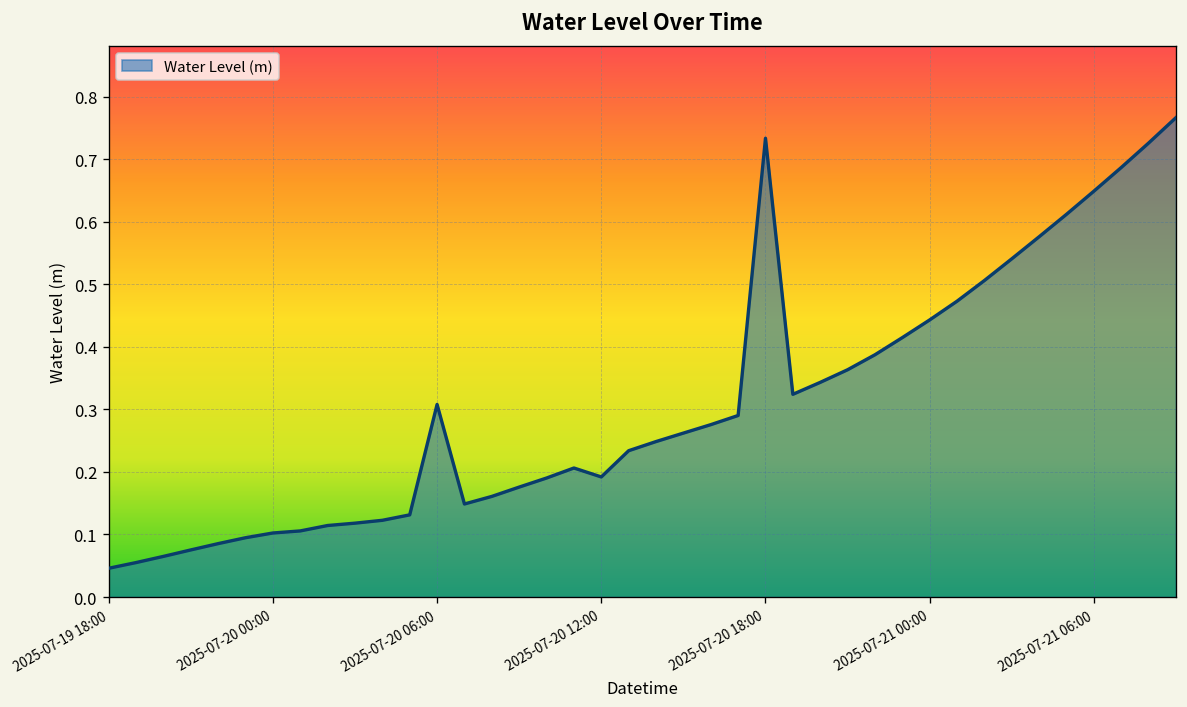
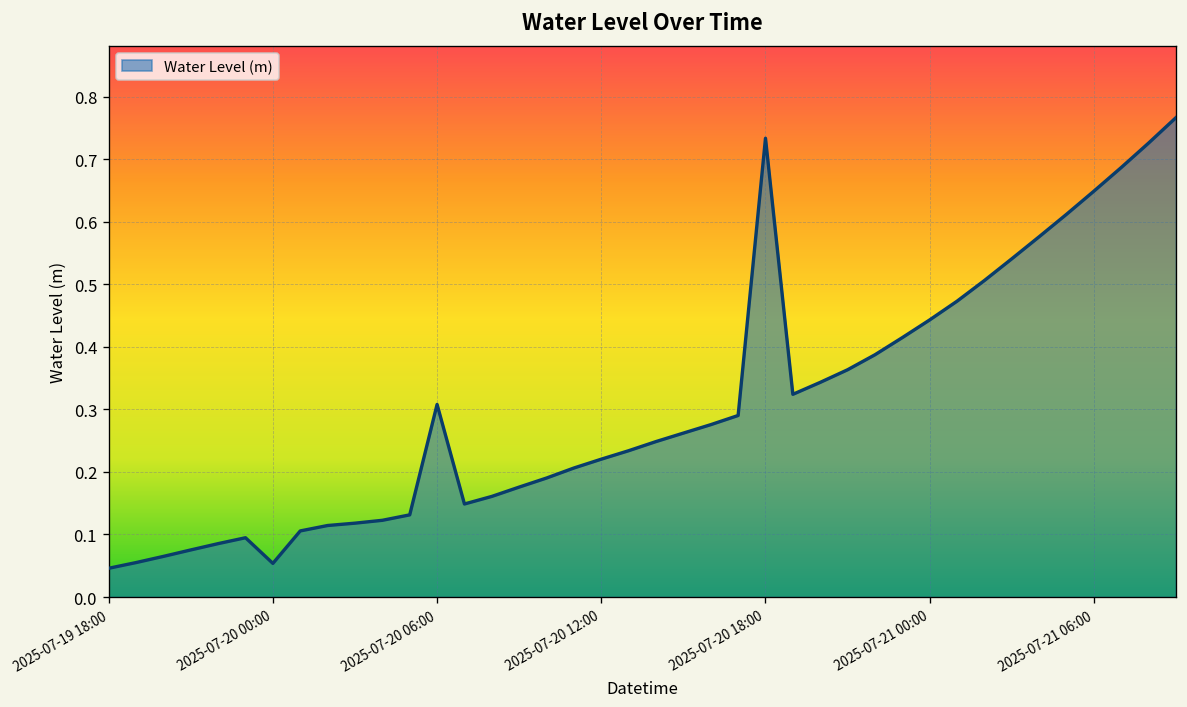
2025-07-20 00:00: 0.10 -> 0.05
2025-07-20 12:00: 0.19 -> 0.22
